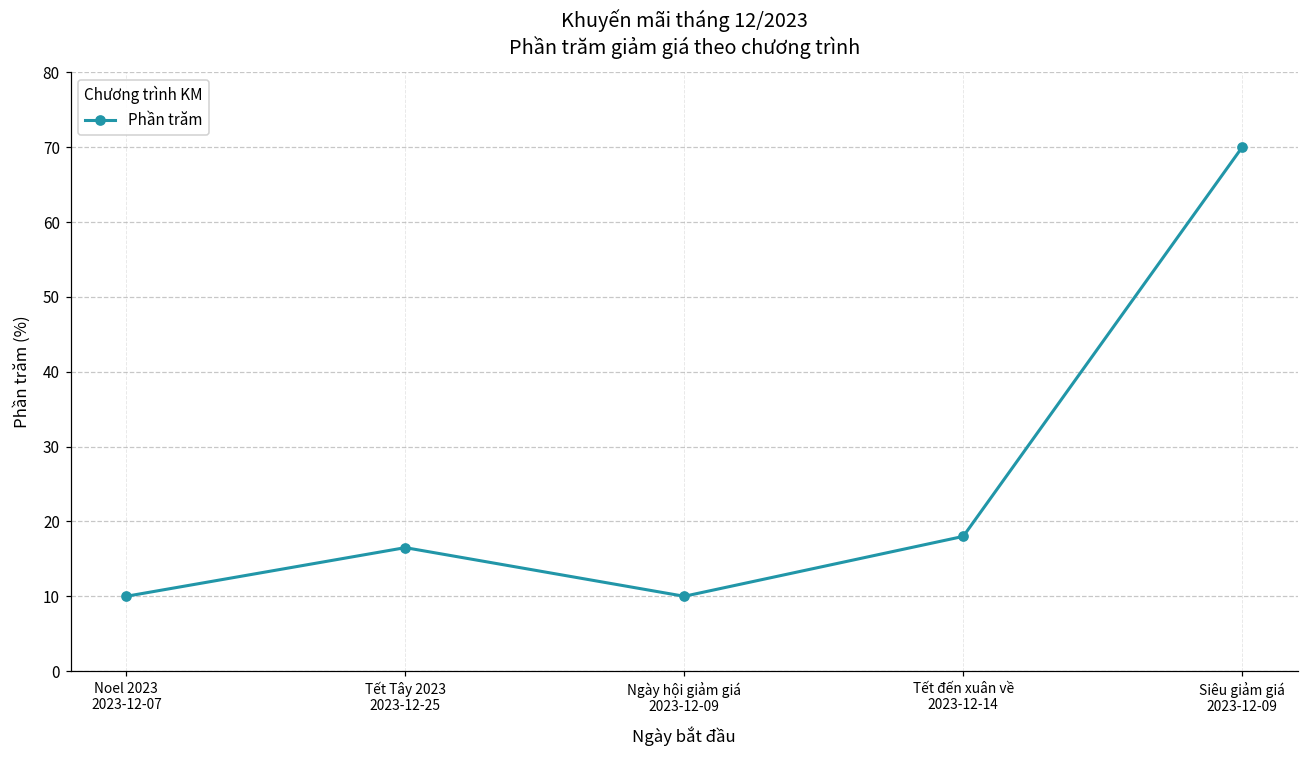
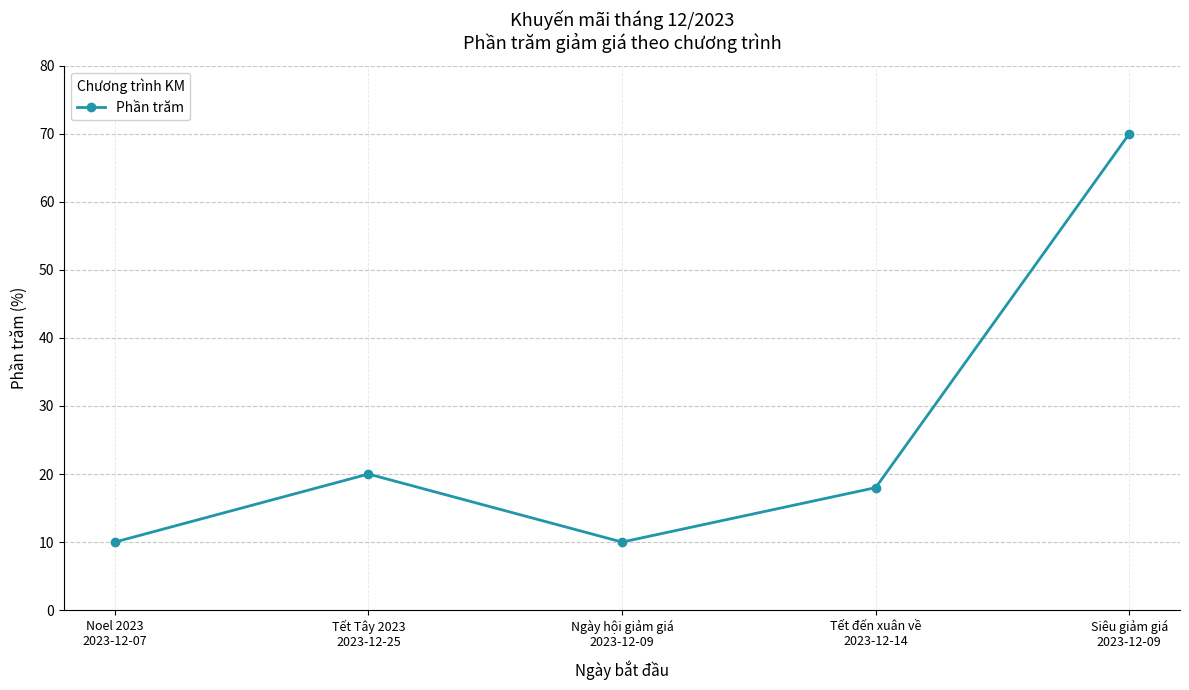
Tết Tây 2023 2023-12-25: 17 -> 20
